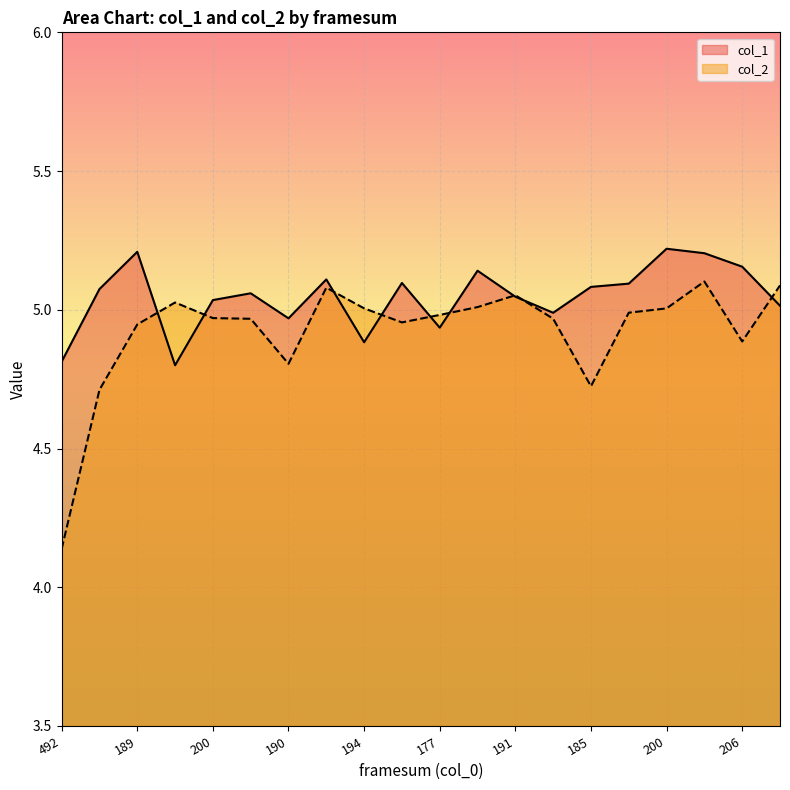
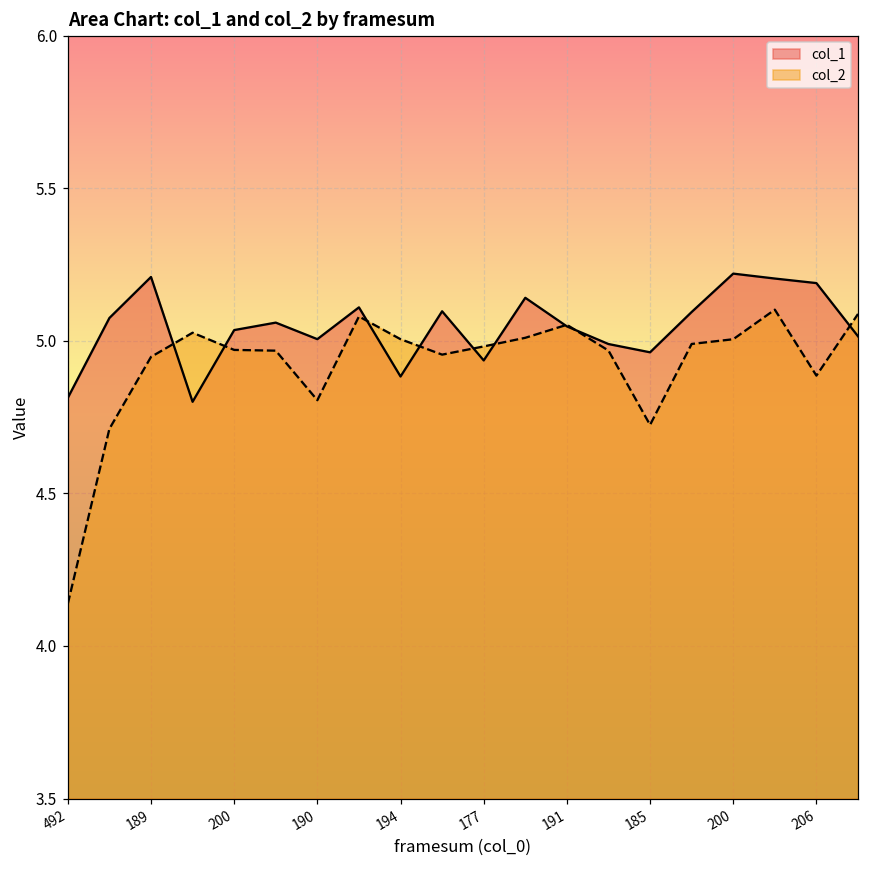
col_1, 190: 4.97 -> 5.01
col_1, 185: 5.08 -> 4.96
col_1, 206: 5.16 -> 5.19
